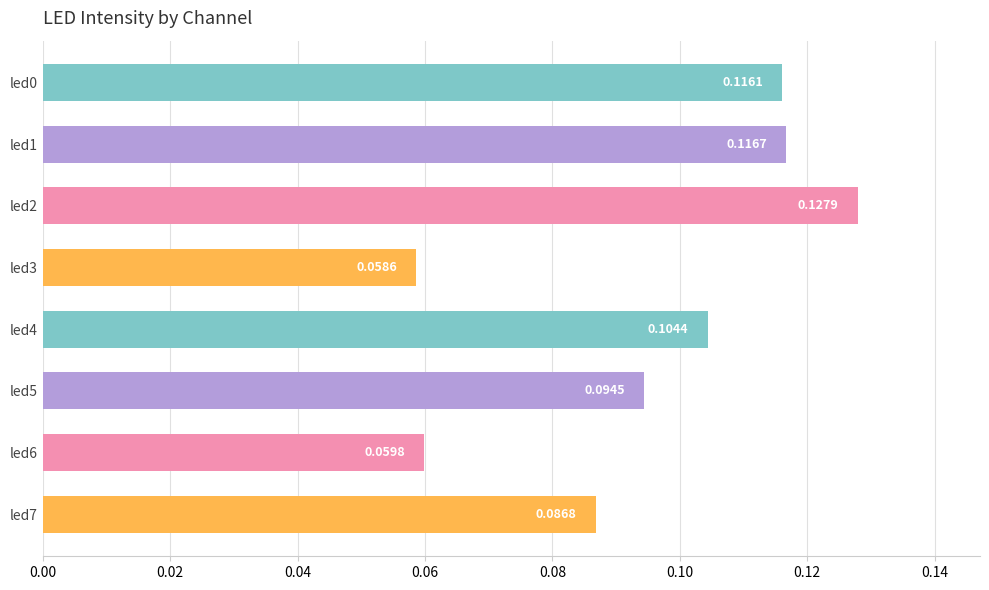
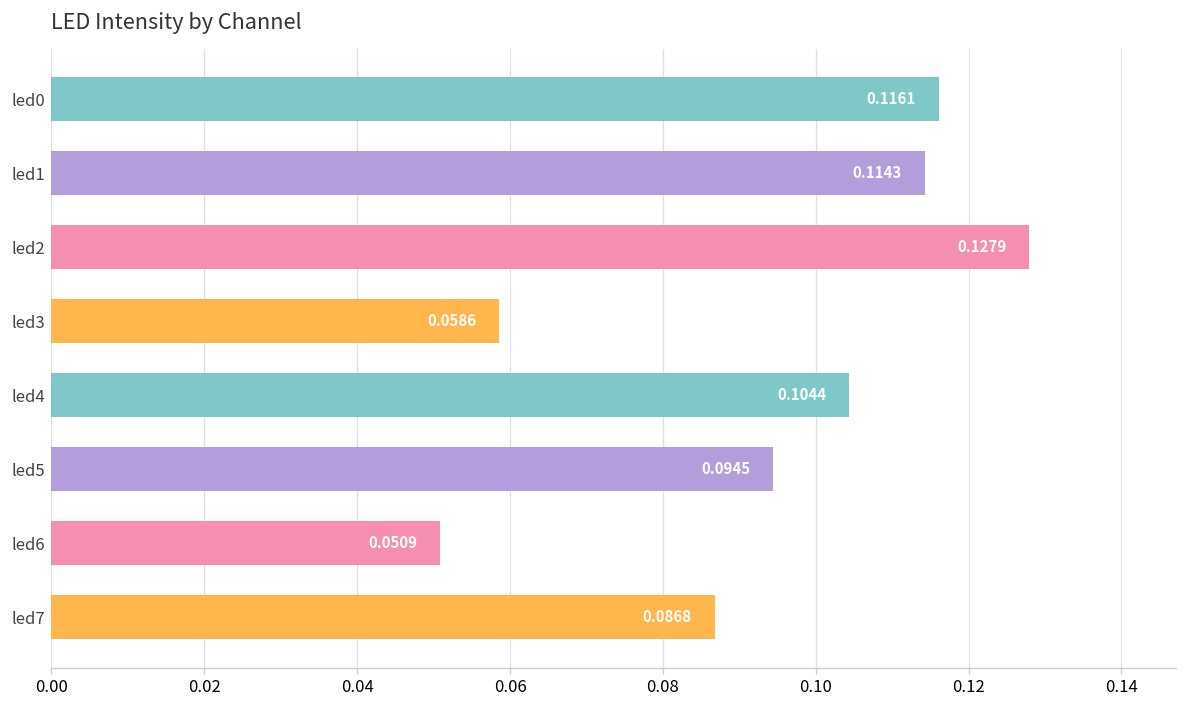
led1: 0.1167 -> 0.1143
led6: 0.0598 -> 0.0509
